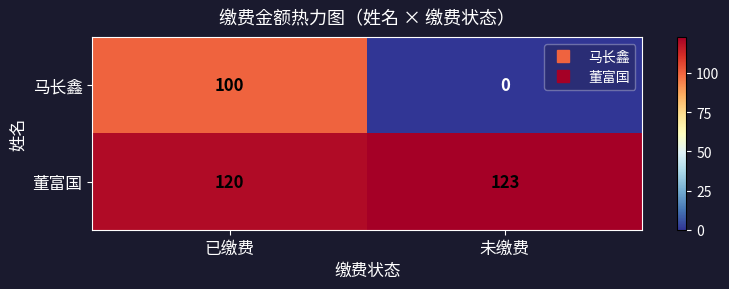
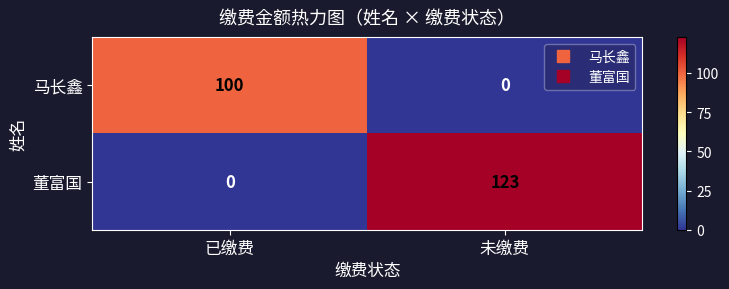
董富国, 已缴费: 120 -> 0
